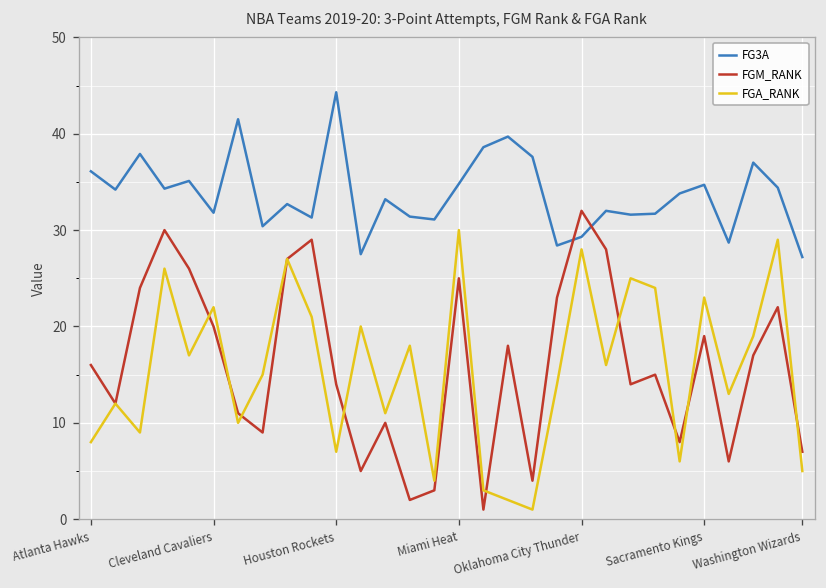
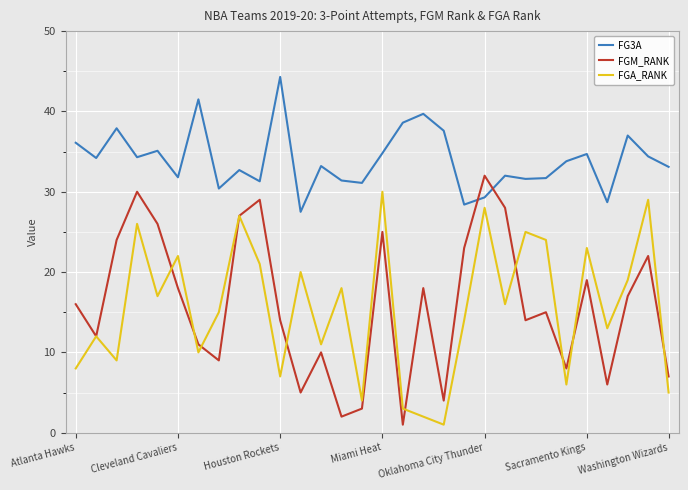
FGM_RANK, Cleveland Cavaliers: 20 -> 18
FG3A, Washington Wizards: 27 -> 33
